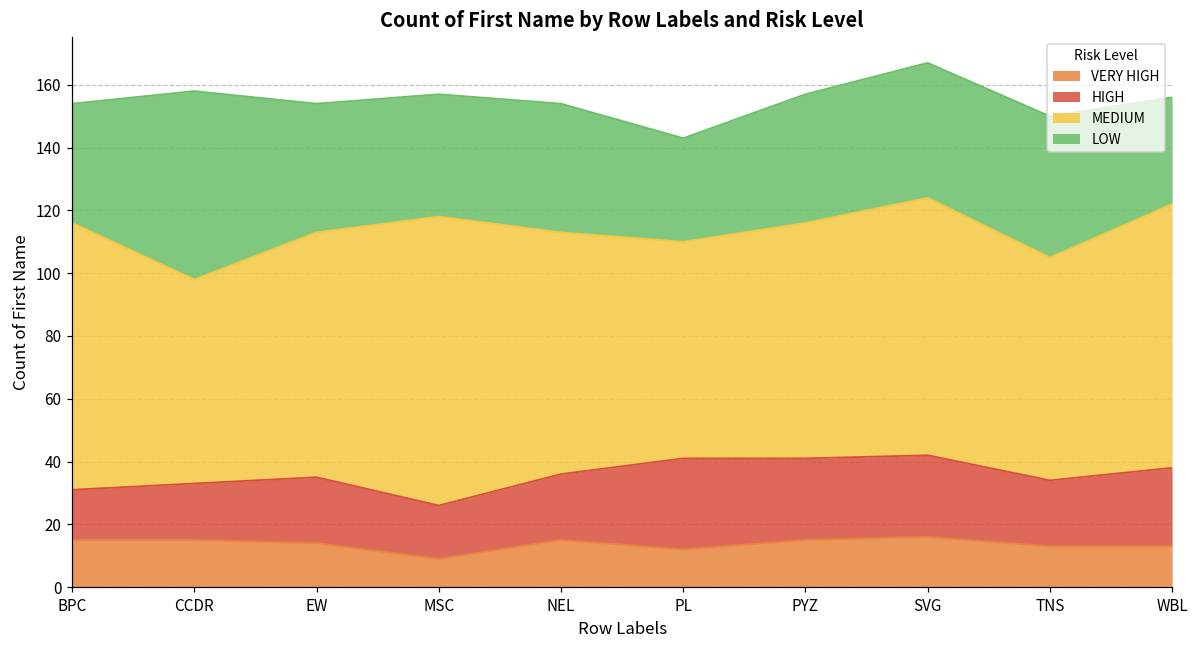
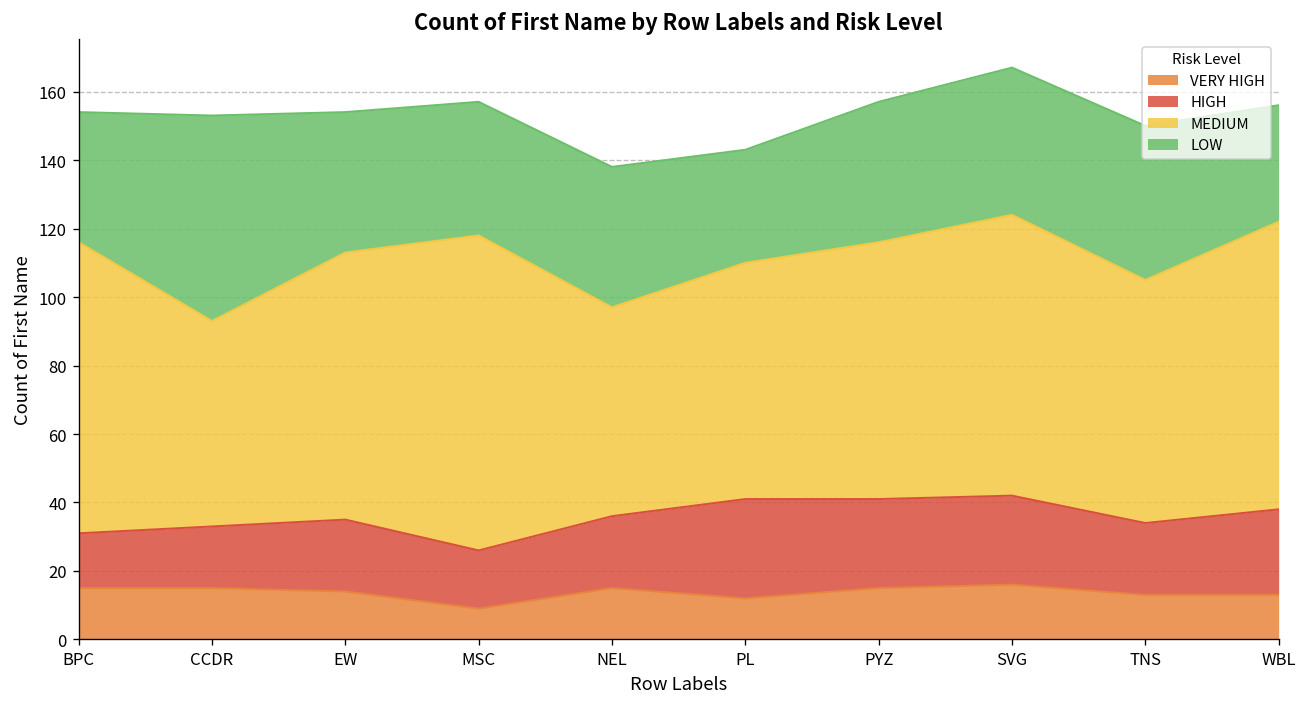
MEDIUM, CCDR: 65 -> 60
MEDIUM, NEL: 77 -> 61
